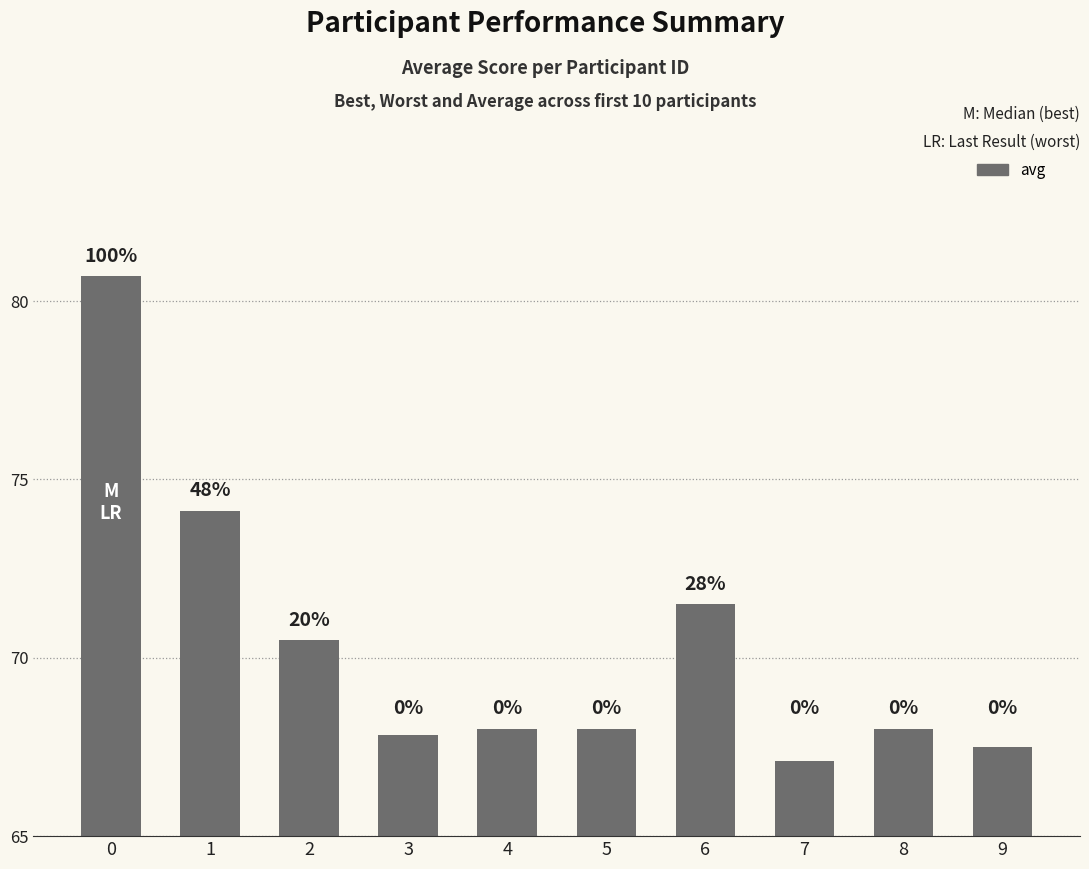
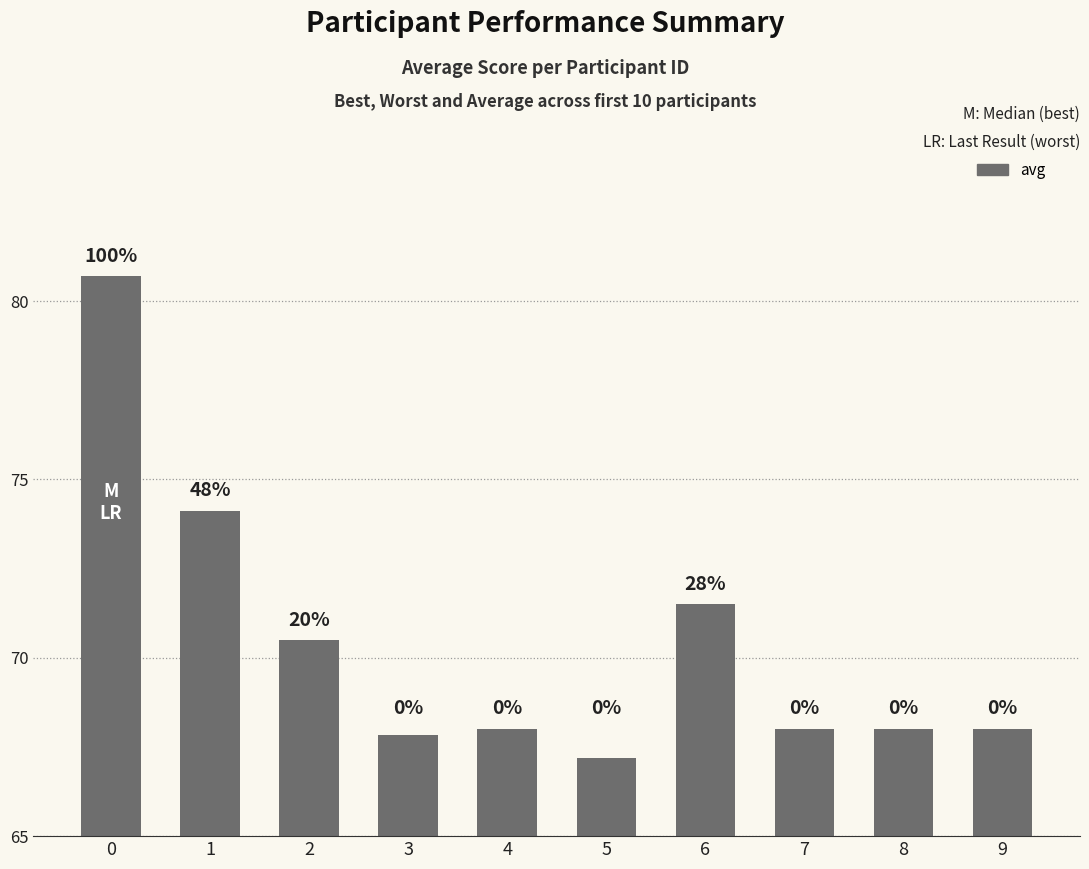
5: 68.0 -> 67.2
7: 67.1 -> 68.0
9: 67.5 -> 68.0
